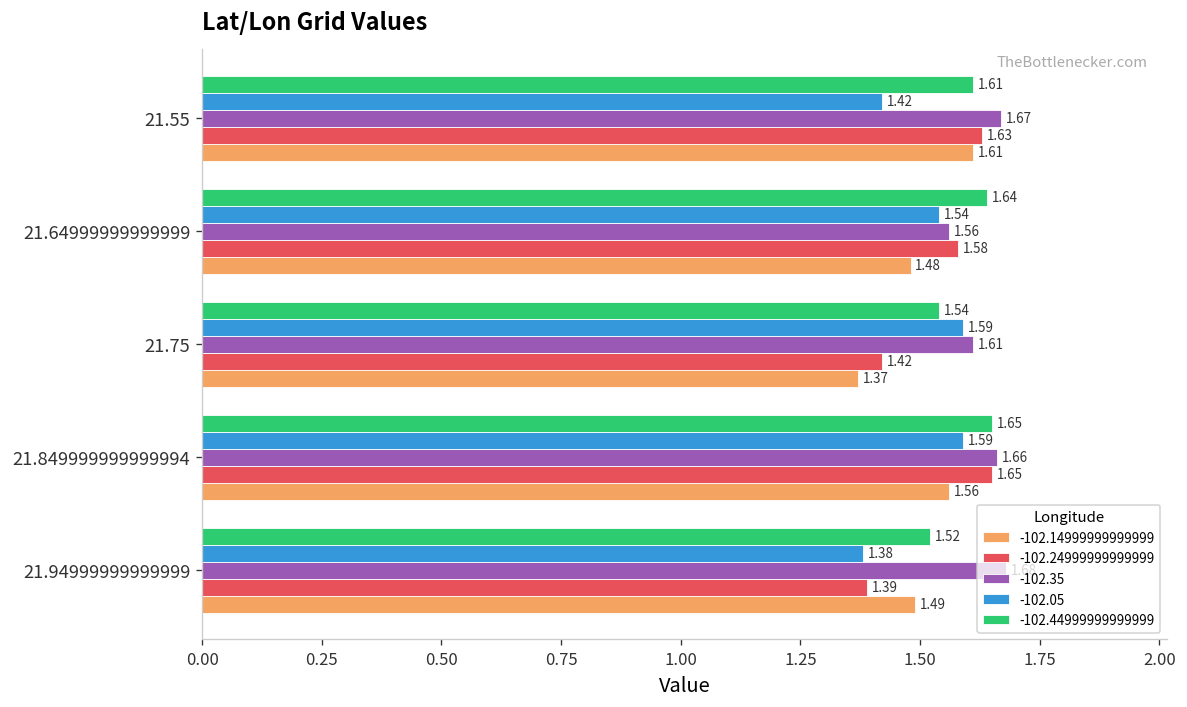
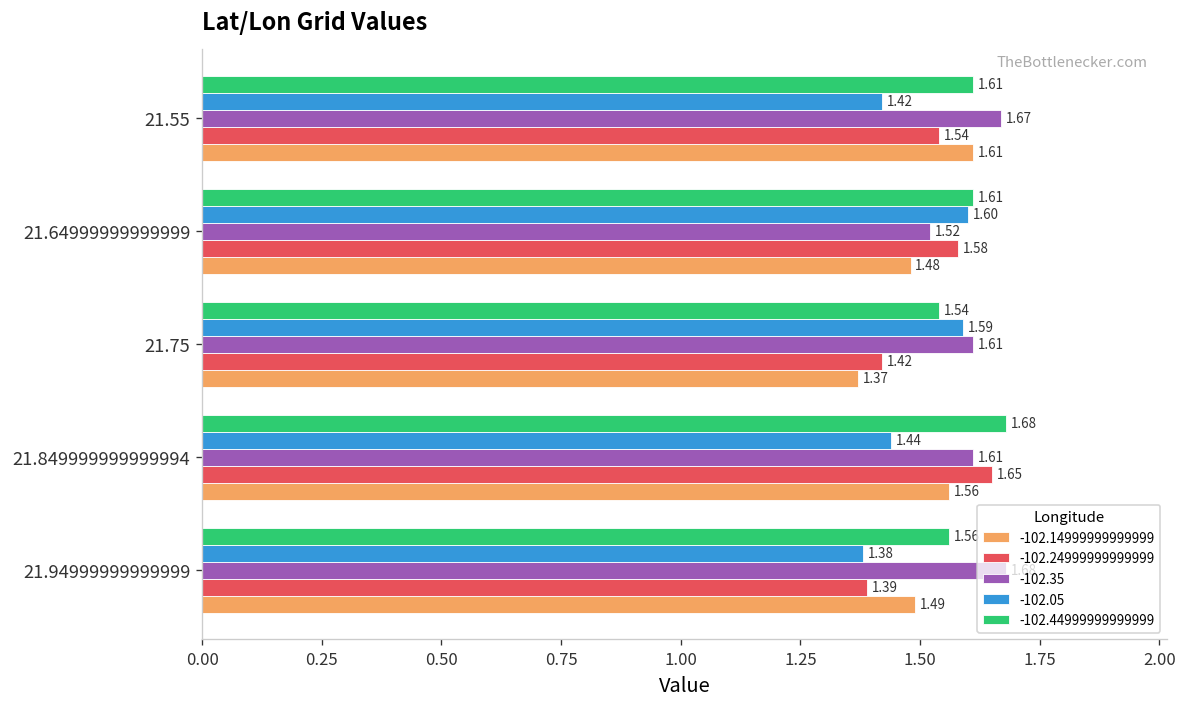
-102.24999999999999, 21.55: 1.63 -> 1.54
-102.44999999999999, 21.64999999999999: 1.64 -> 1.61
-102.05, 21.64999999999999: 1.54 -> 1.60
-102.35, 21.64999999999999: 1.56 -> 1.52
-102.44999999999999, 21.849999999999994: 1.65 -> 1.68
-102.05, 21.849999999999994: 1.59 -> 1.44
-102.35, 21.849999999999994: 1.66 -> 1.61
-102.44999999999999, 21.94999999999999: 1.52 -> 1.56
